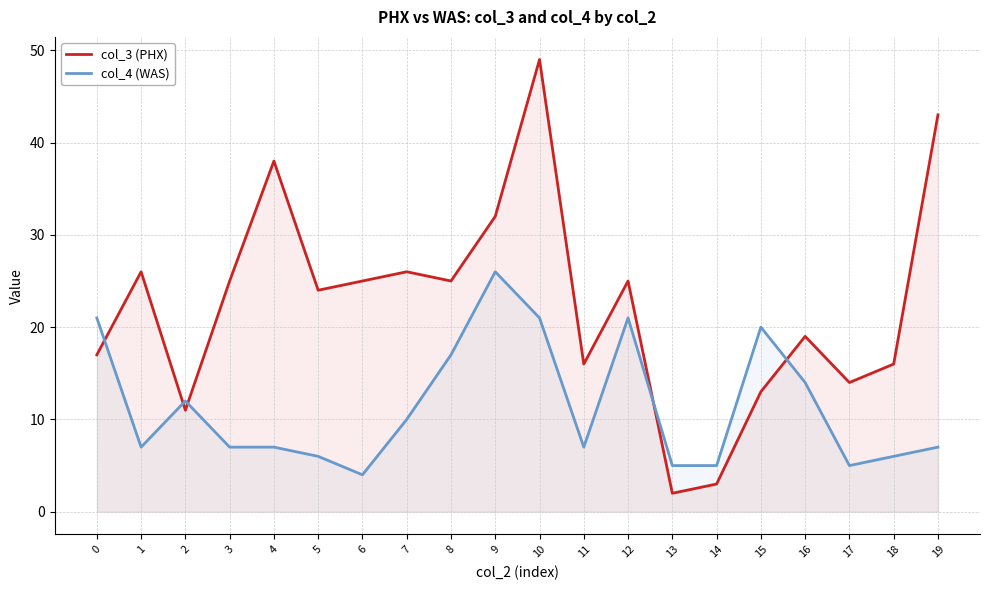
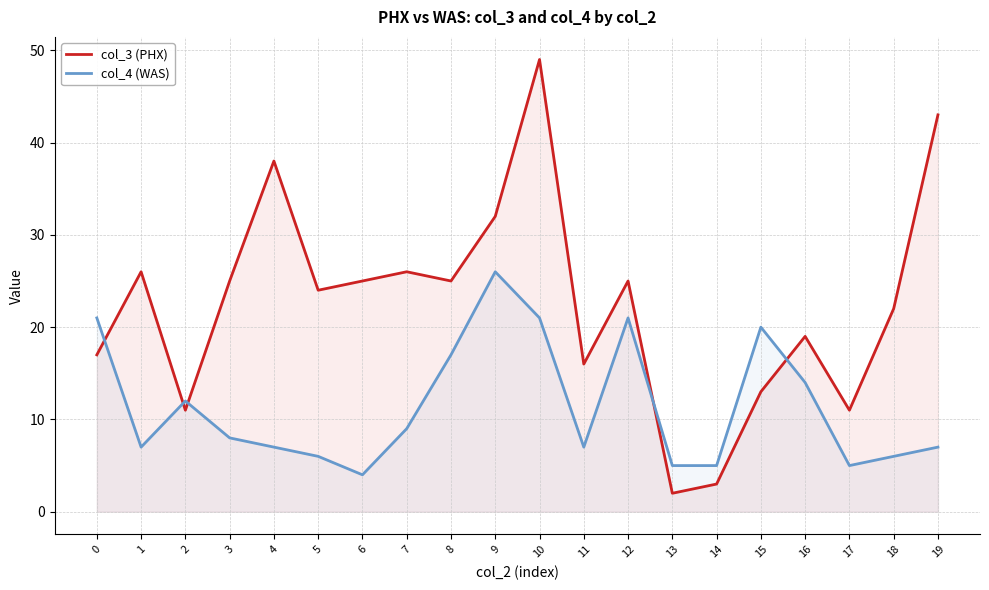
col_4 (WAS), 3: 7 -> 8
col_4 (WAS), 7: 10 -> 9
col_3 (PHX), 17: 14 -> 11
col_3 (PHX), 18: 16 -> 22
